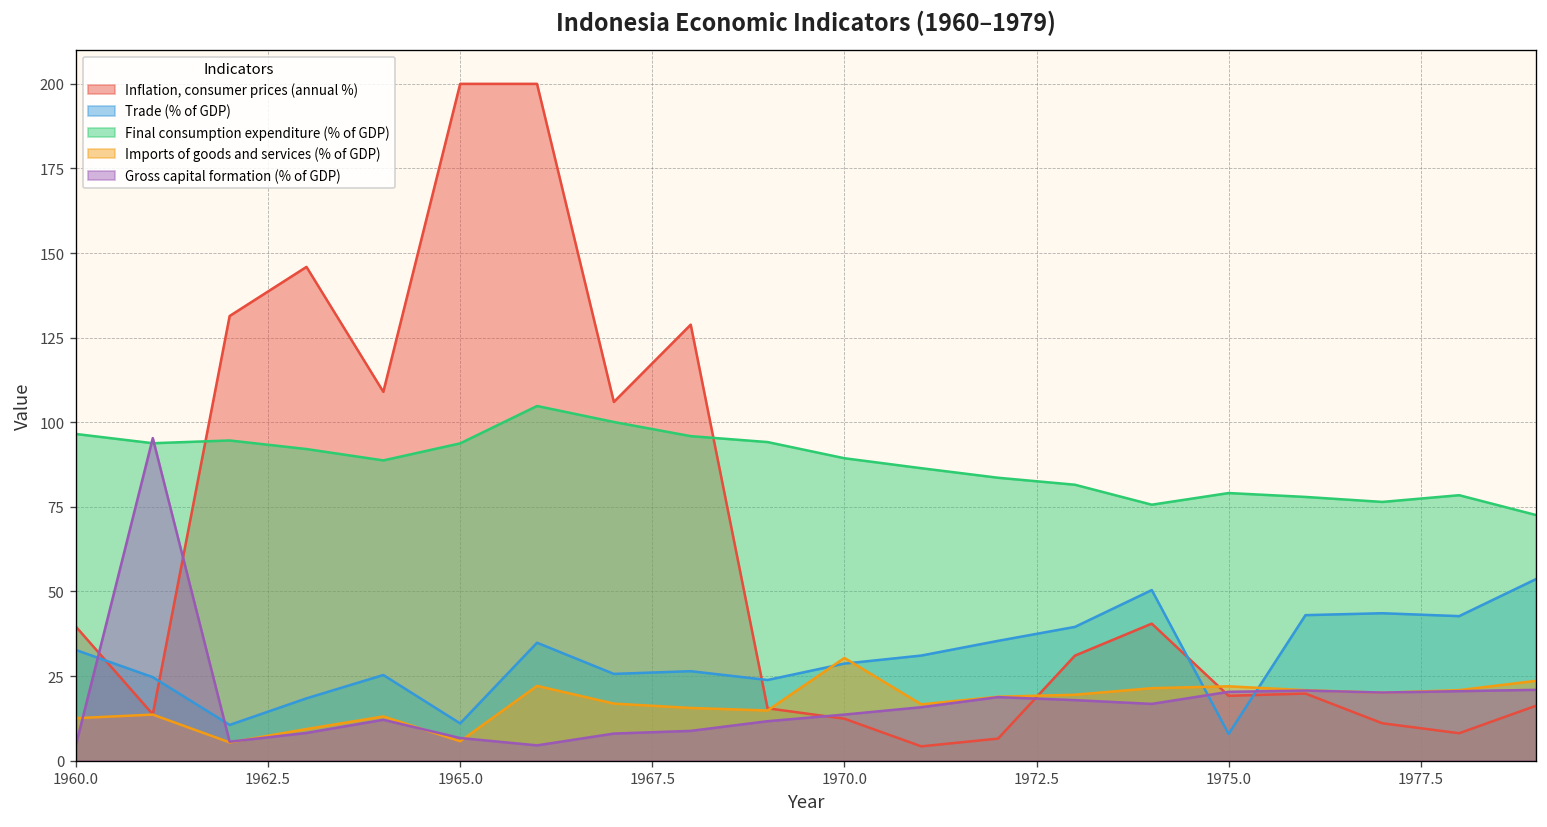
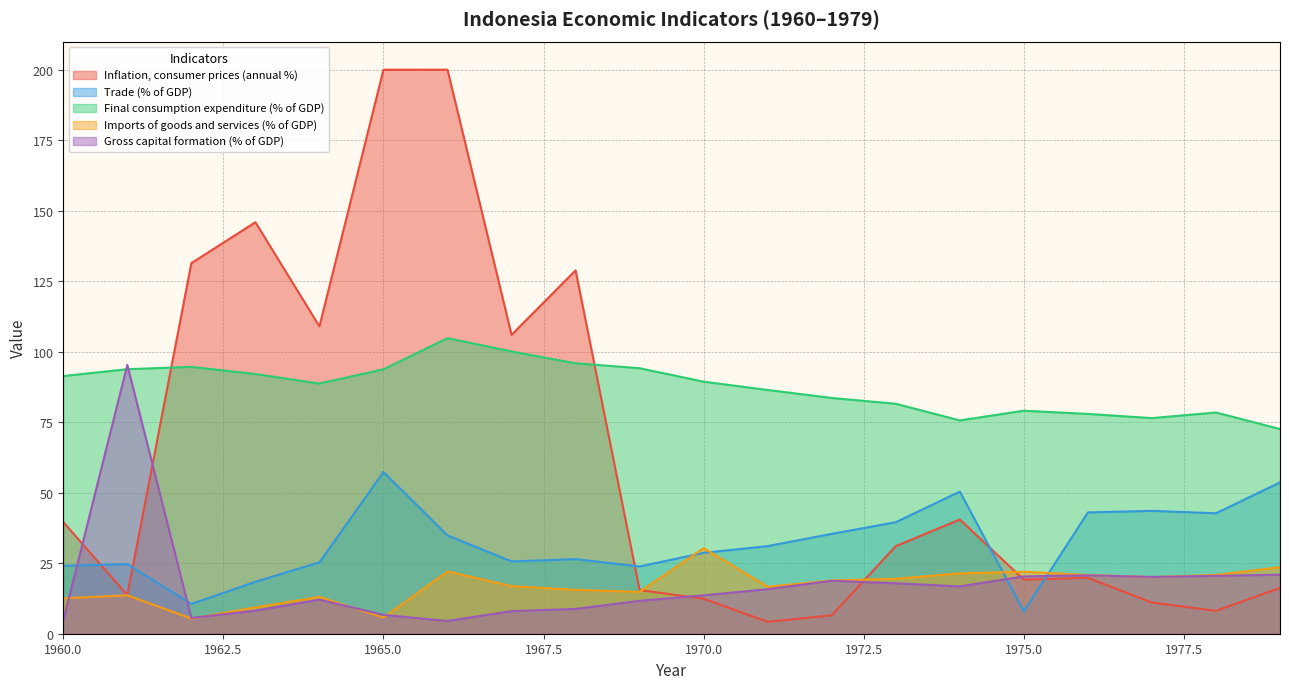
Trade (% of GDP), 1960.0: 33 -> 24
Final consumption expenditure (% of GDP), 1960.0: 97 -> 91
Trade (% of GDP), 1965.0: 11 -> 57
